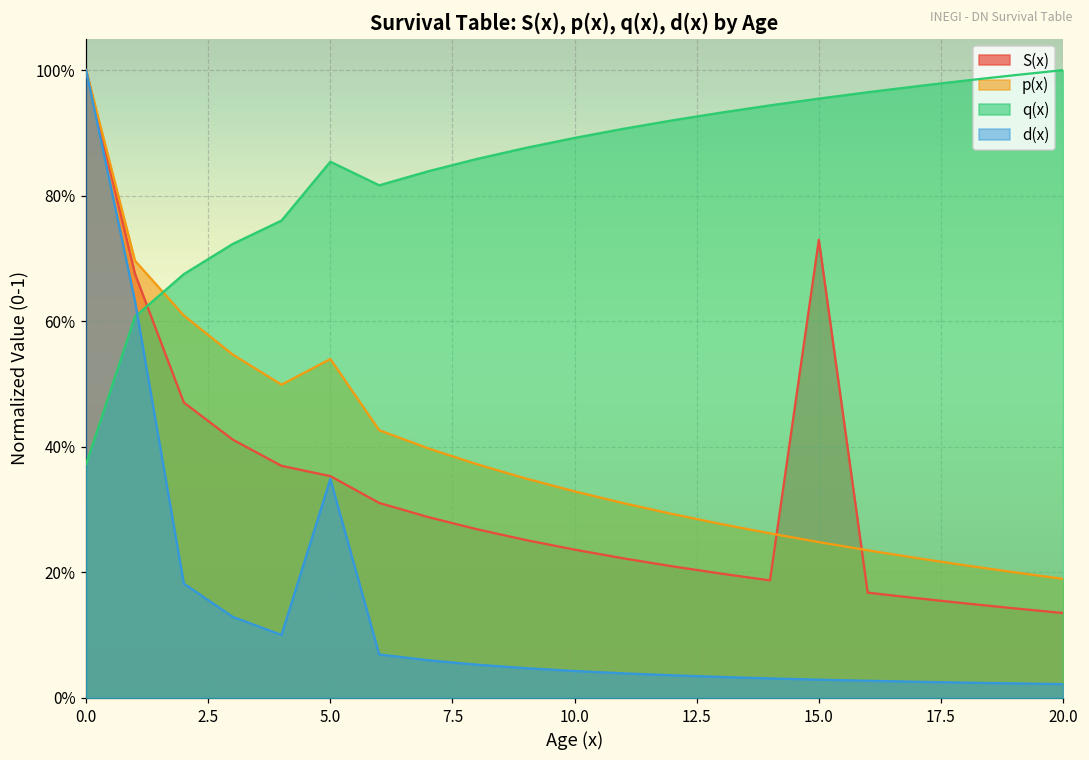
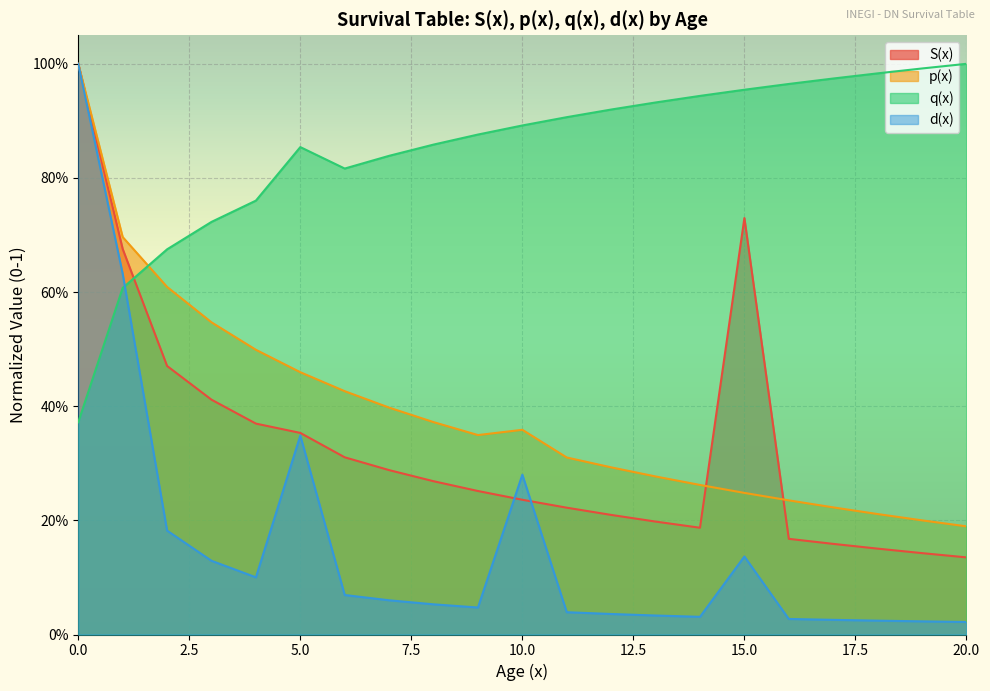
p(x), 5.0: 54% -> 46%
p(x), 10.0: 33% -> 36%
d(x), 10.0: 4% -> 28%
d(x), 15.0: 3% -> 14%
